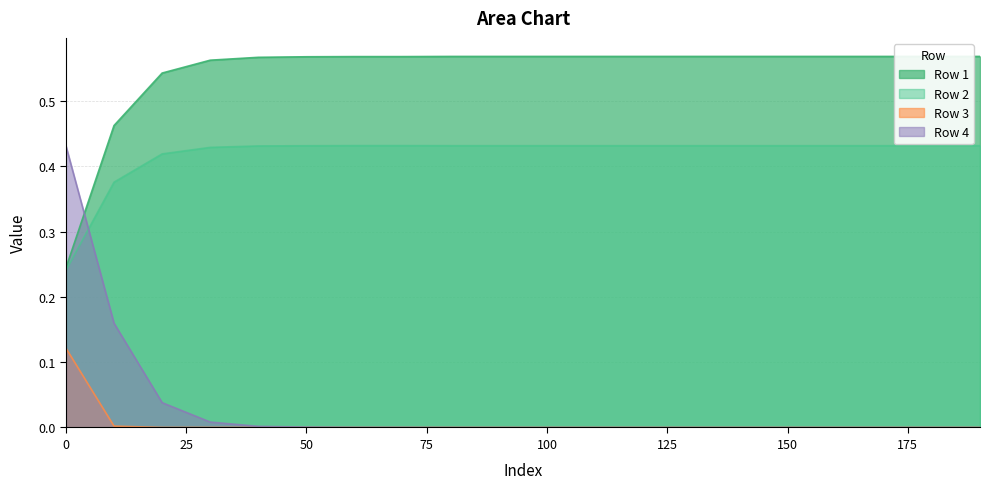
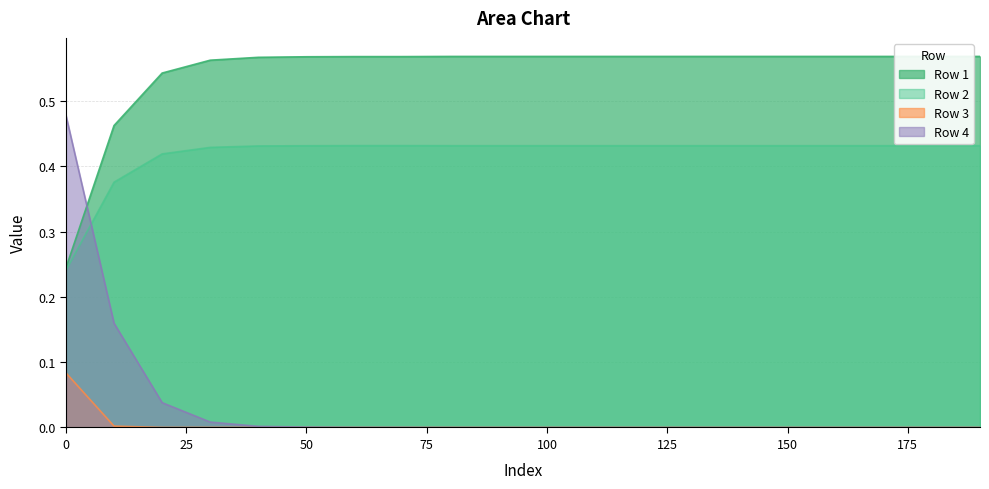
Row 3, 0: 0.12 -> 0.08
Row 4, 0: 0.43 -> 0.48
